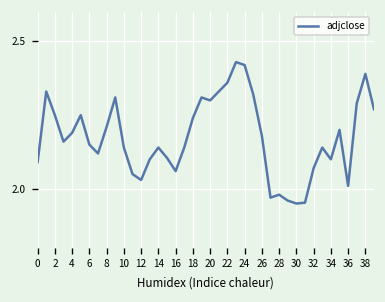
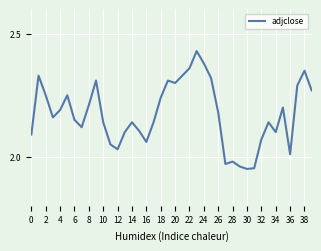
24: 2.42 -> 2.38
38: 2.39 -> 2.35
